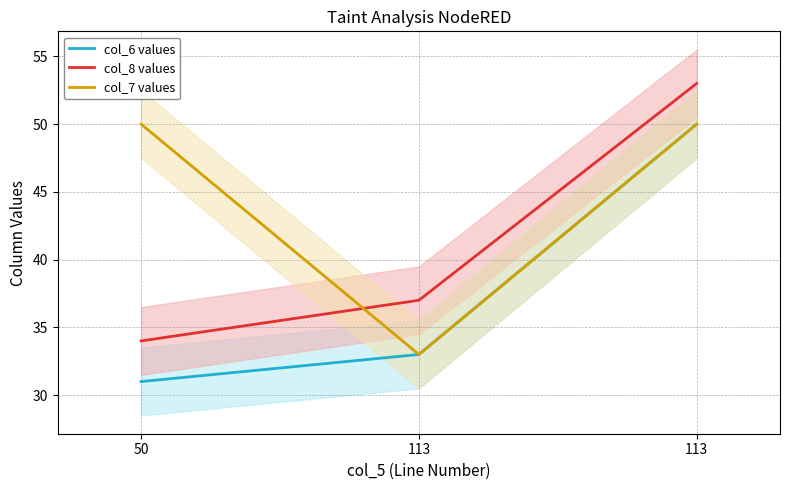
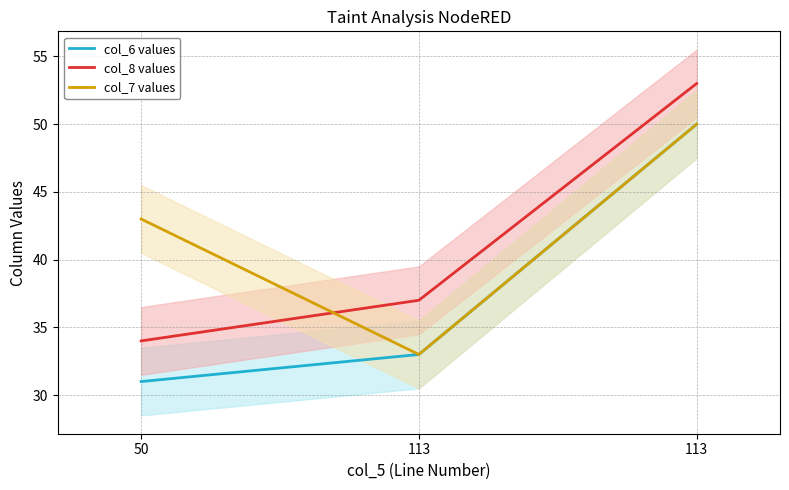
col_7 values, 50: 50 -> 43
